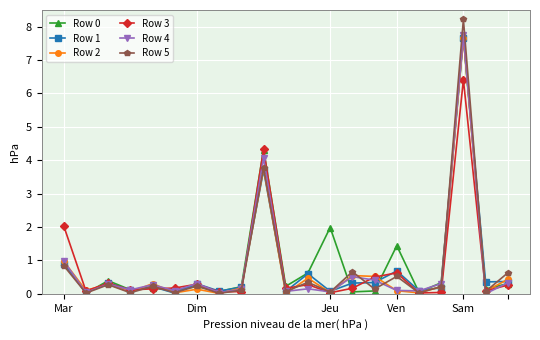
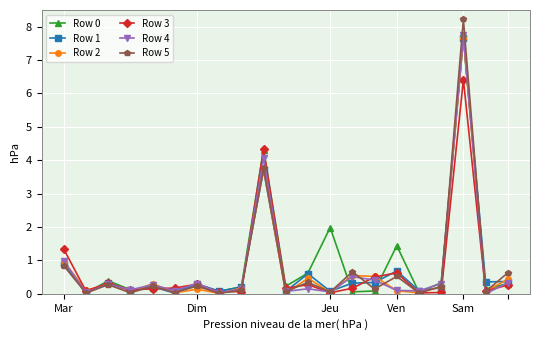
Row 3, Mar: 2.0 -> 1.3
